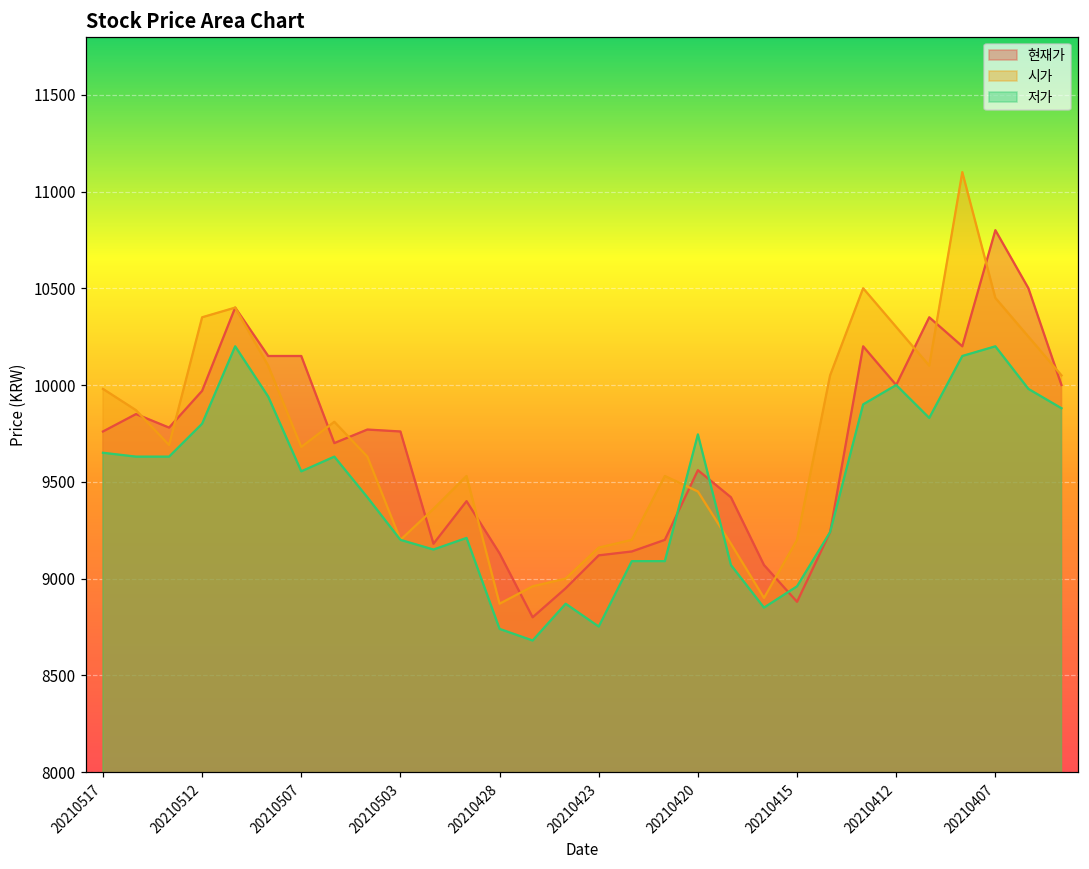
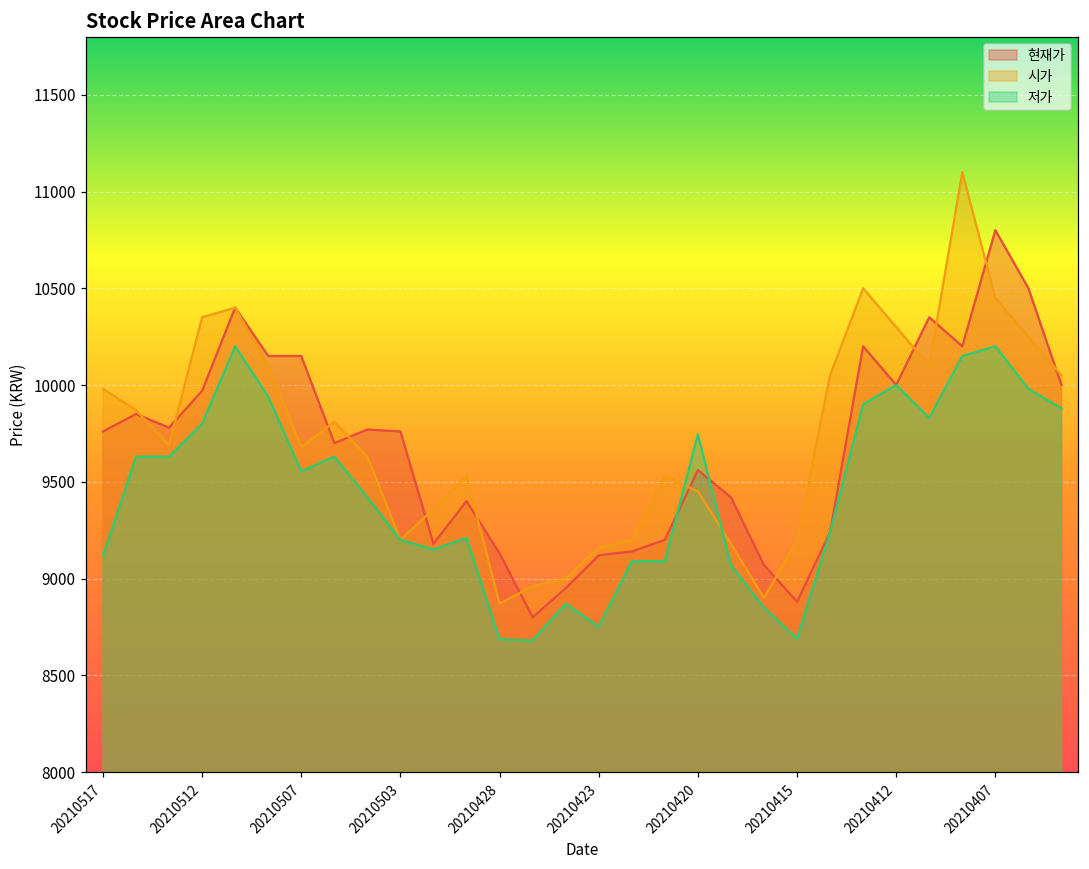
저가, 20210517: 9650 -> 9120
저가, 20210428: 8740 -> 8690
저가, 20210415: 8960 -> 8690
